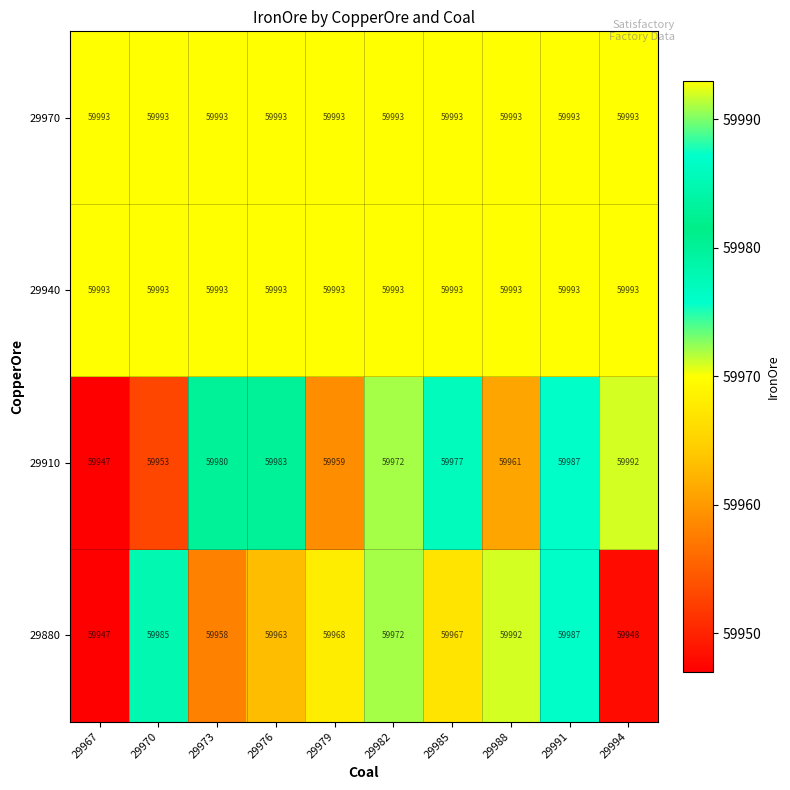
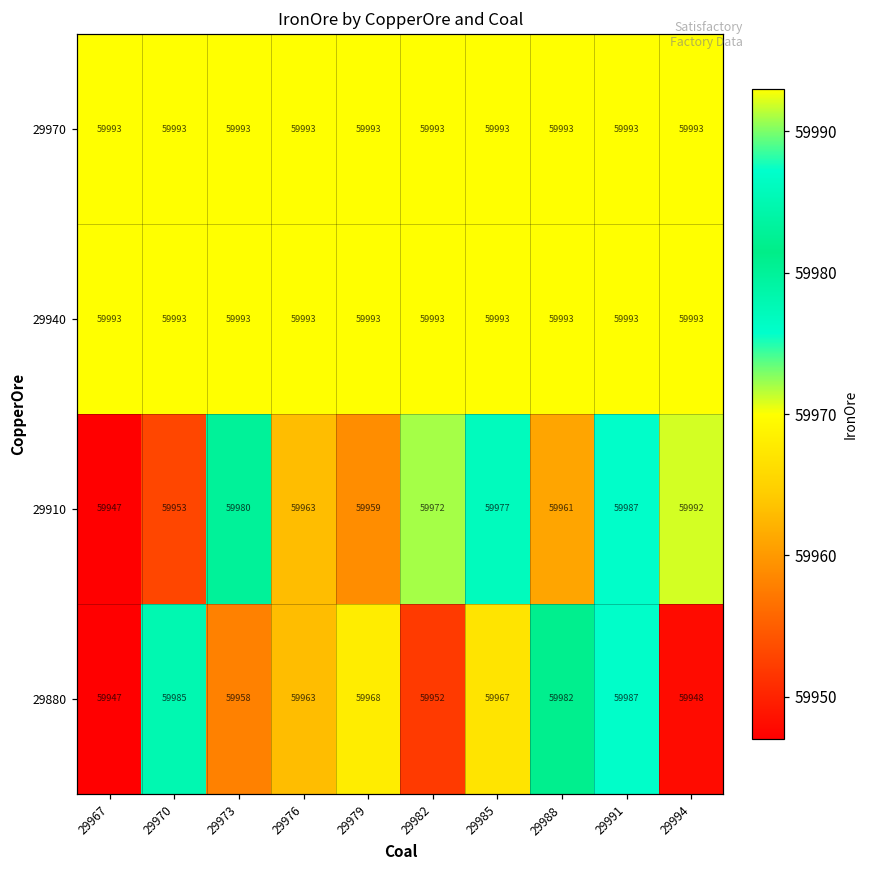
29910, 29976: 59983 -> 59963
29880, 29982: 59972 -> 59952
29880, 29988: 59992 -> 59982
